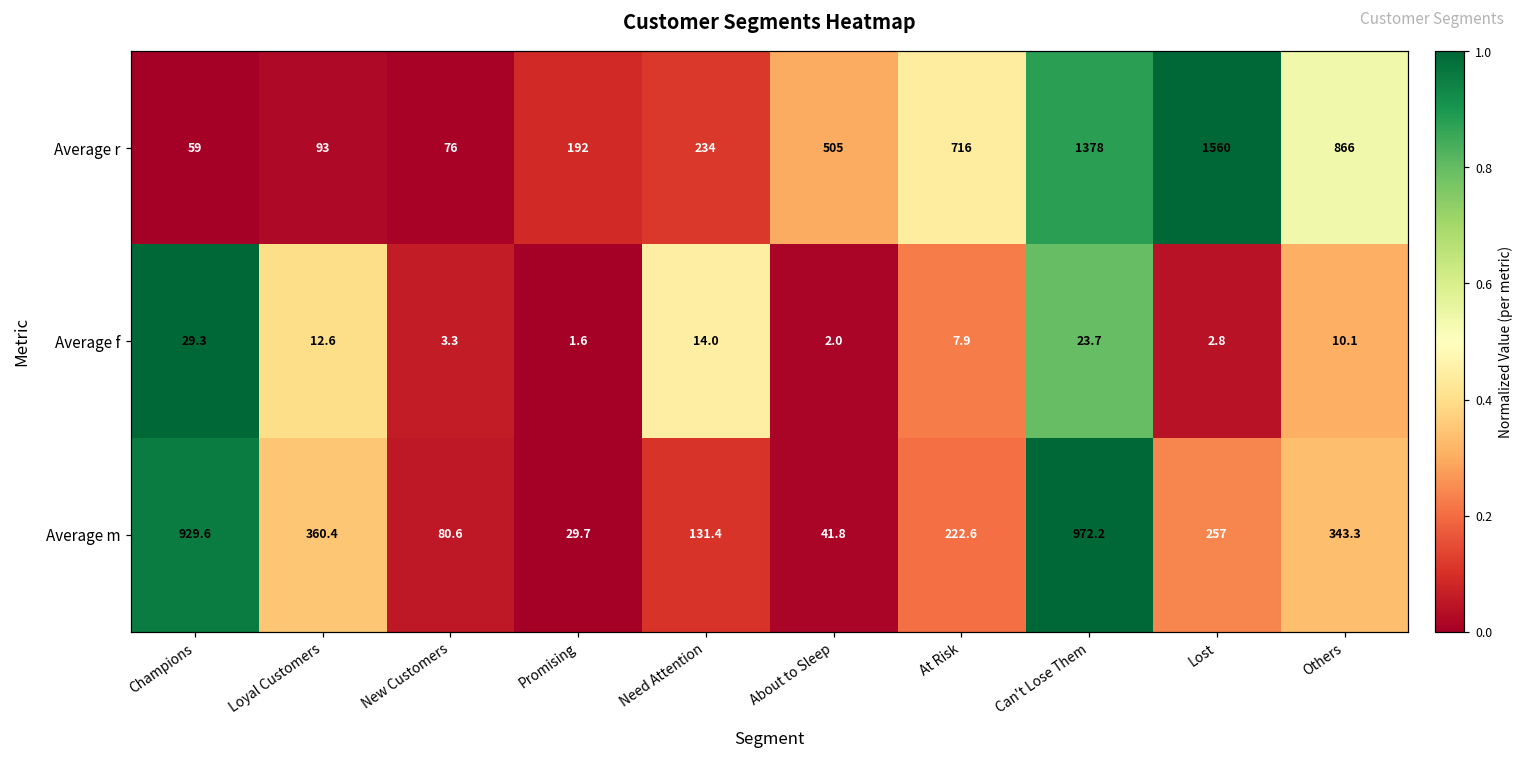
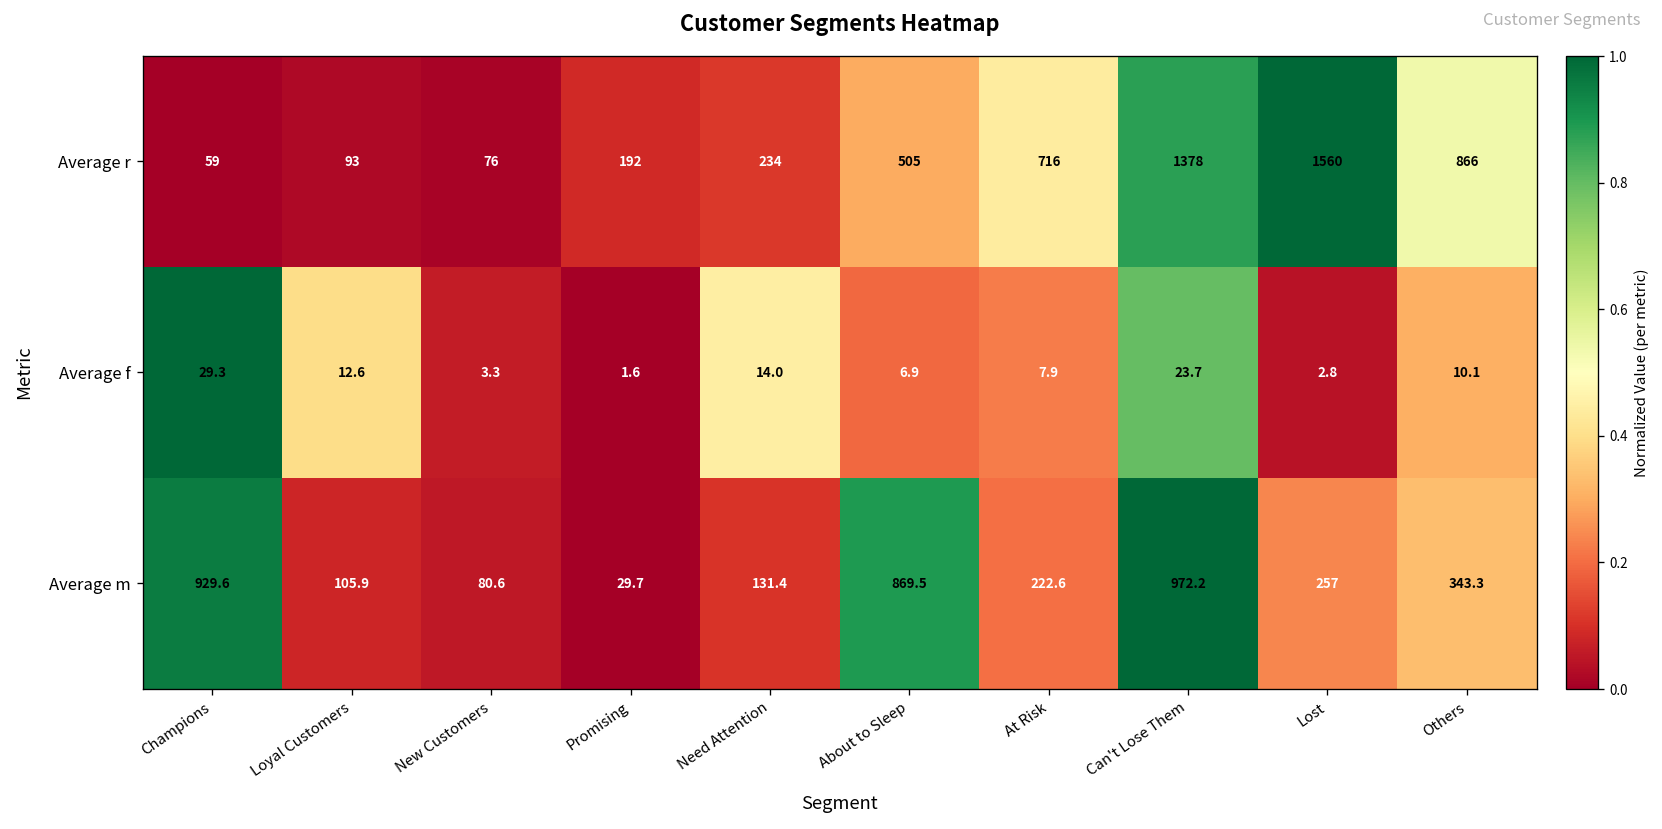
Average f, About to Sleep: 2.0 -> 6.9
Average m, Loyal Customers: 360.4 -> 105.9
Average m, About to Sleep: 41.8 -> 869.5
